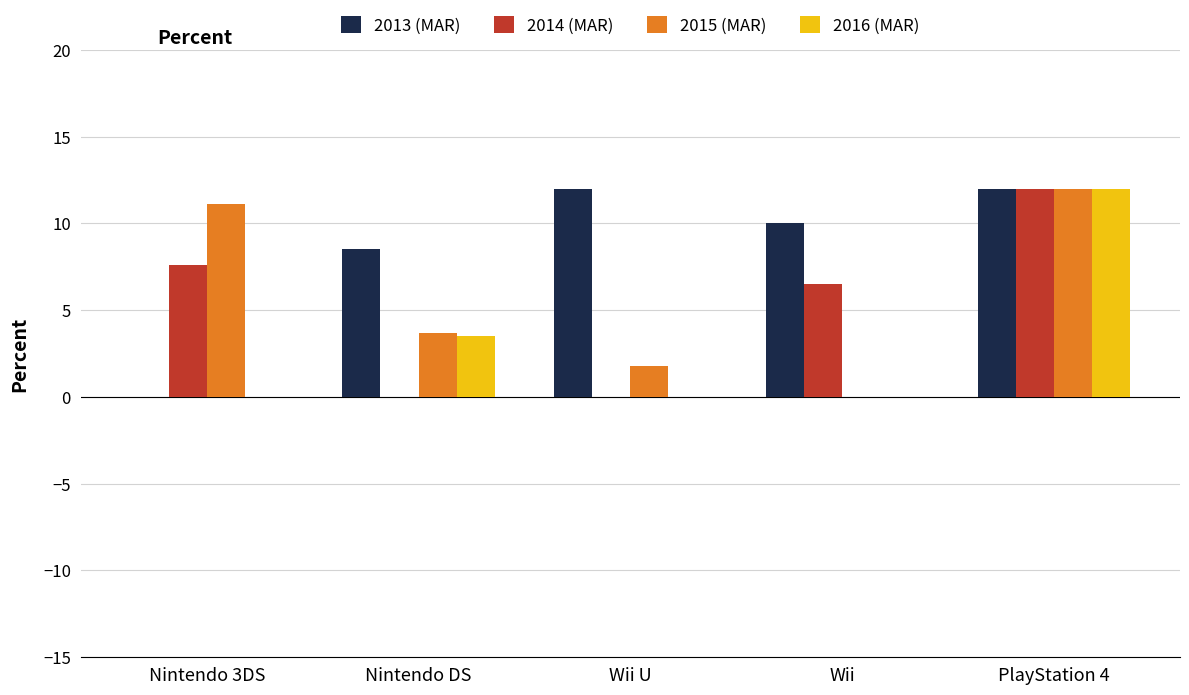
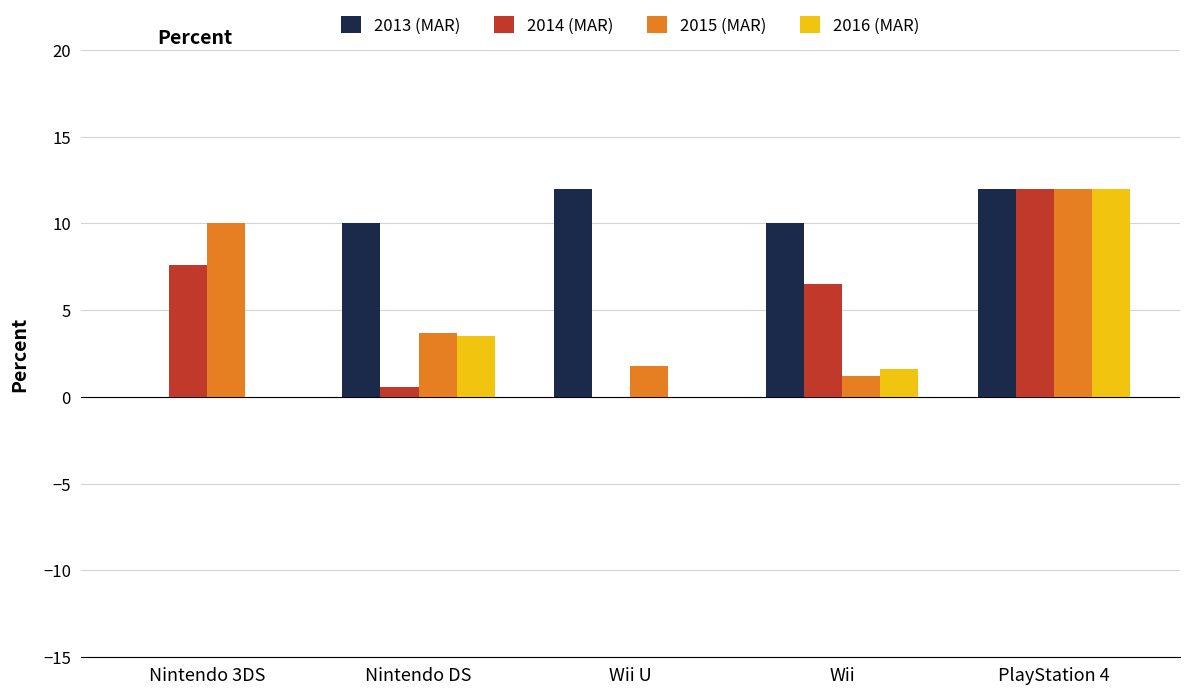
2015 (MAR), Nintendo 3DS: 11.1 -> 10.0
2013 (MAR), Nintendo DS: 8.5 -> 10.0
2014 (MAR), Nintendo DS: 0.0 -> 0.6
2015 (MAR), Wii: 0.0 -> 1.2
2016 (MAR), Wii: 0.0 -> 1.6
